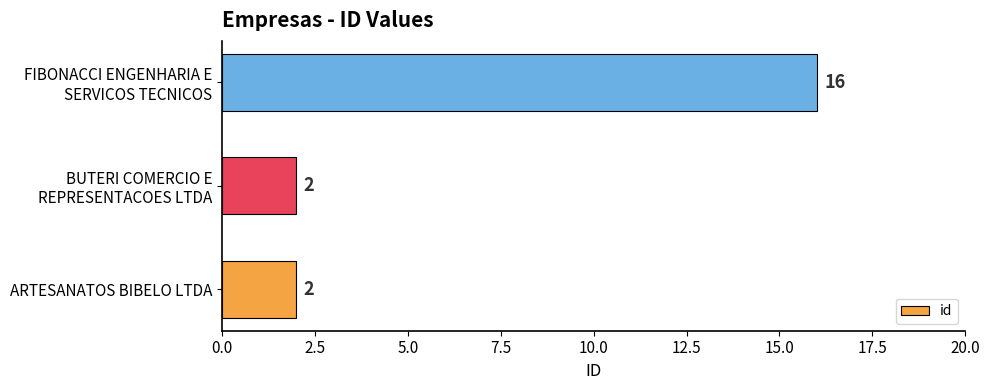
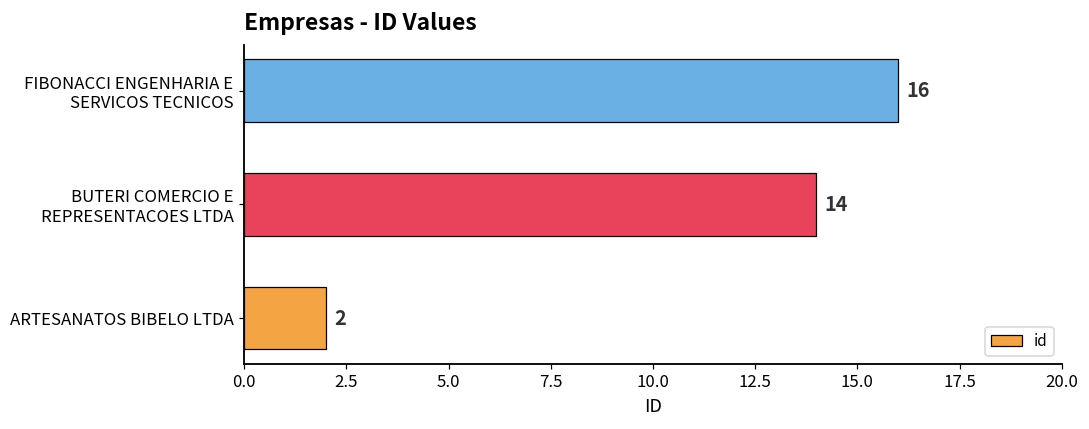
BUTERI COMERCIO E REPRESENTACOES LTDA: 2 -> 14
